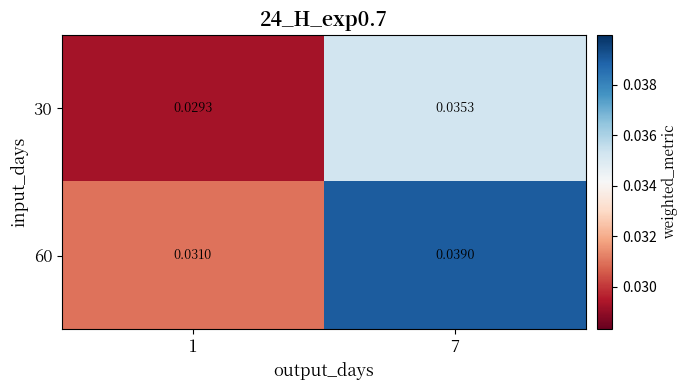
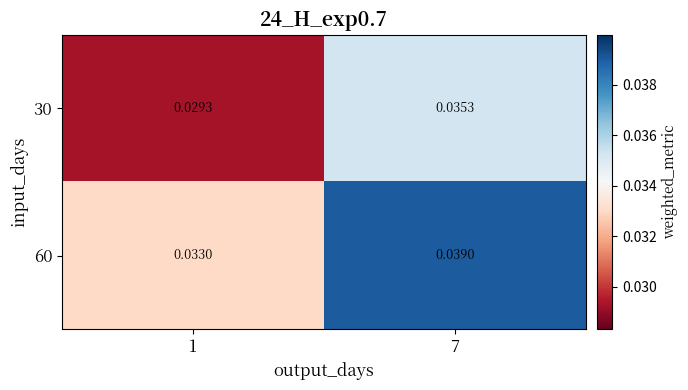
60, 1: 0.0310 -> 0.0330
